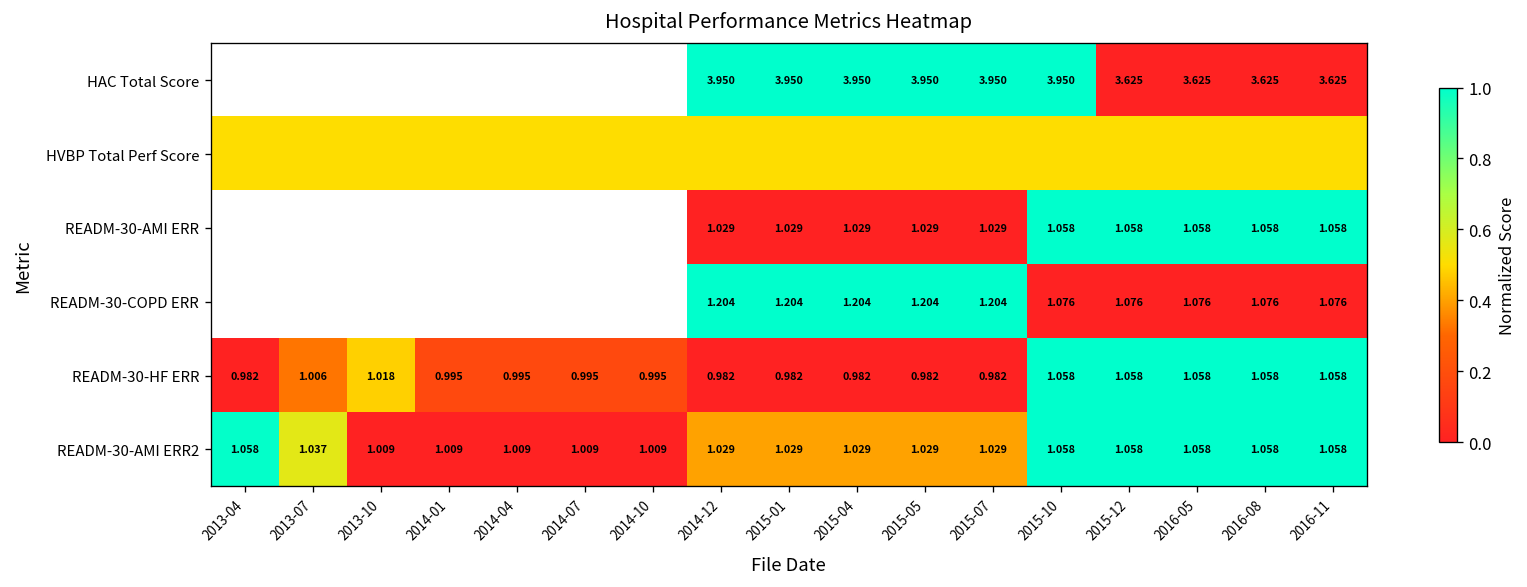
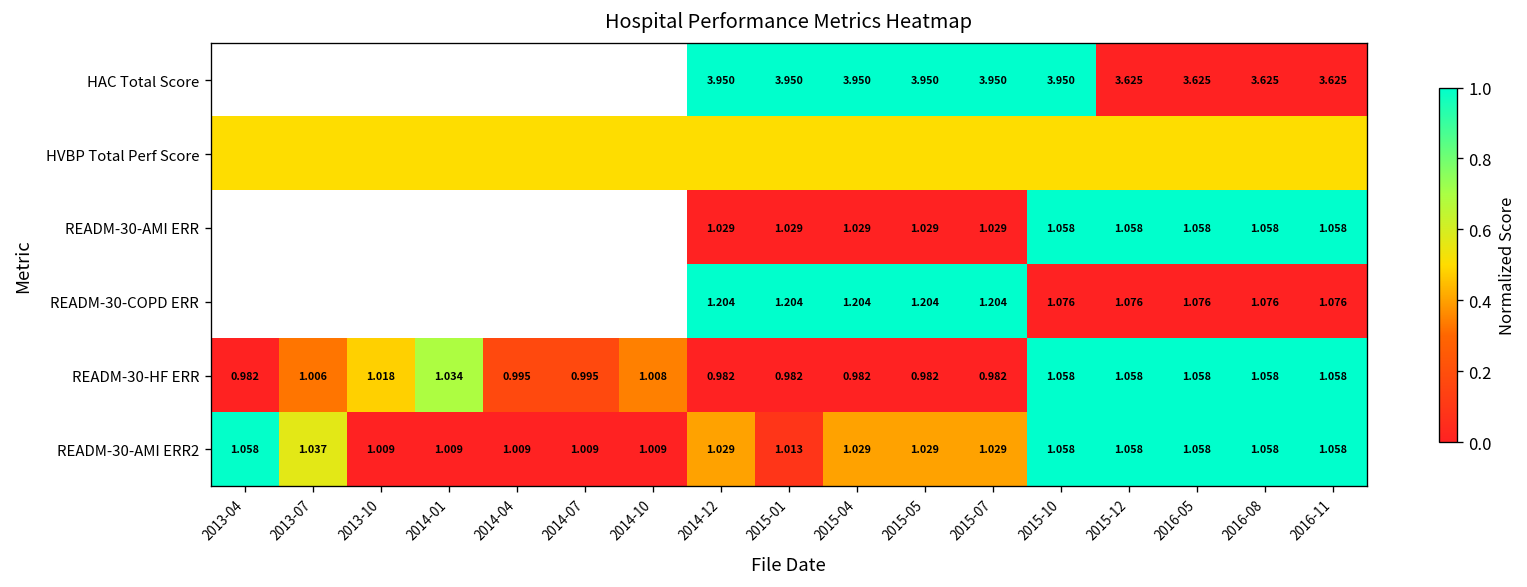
READM-30-HF ERR, 2014-01: 0.995 -> 1.034
READM-30-HF ERR, 2014-10: 0.995 -> 1.008
READM-30-AMI ERR2, 2015-01: 1.029 -> 1.013
